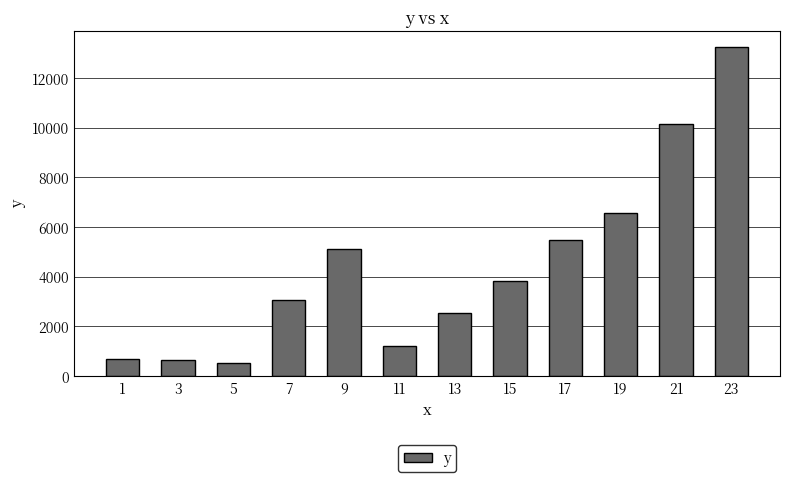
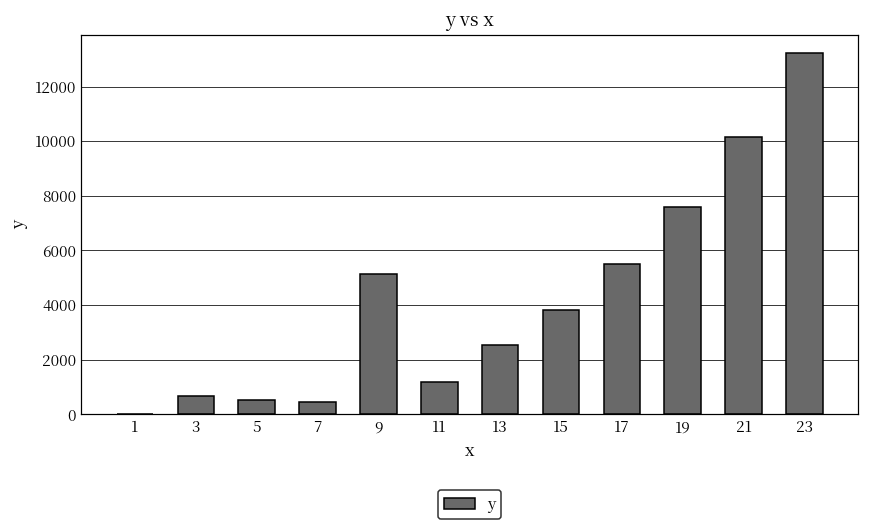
1: 700 -> 0
7: 3100 -> 400
19: 6600 -> 7600
